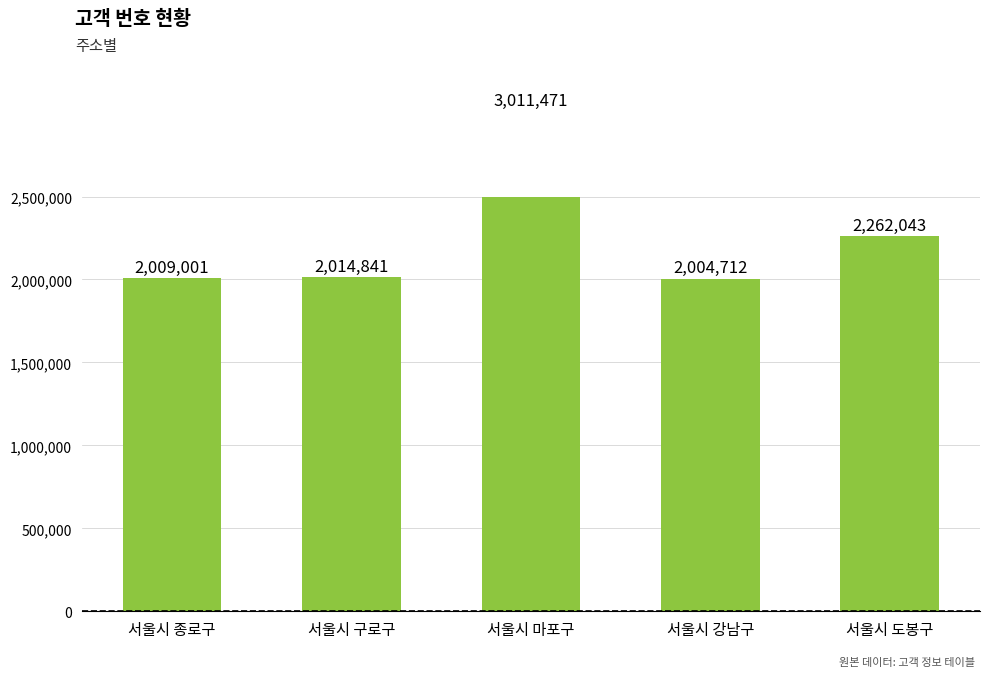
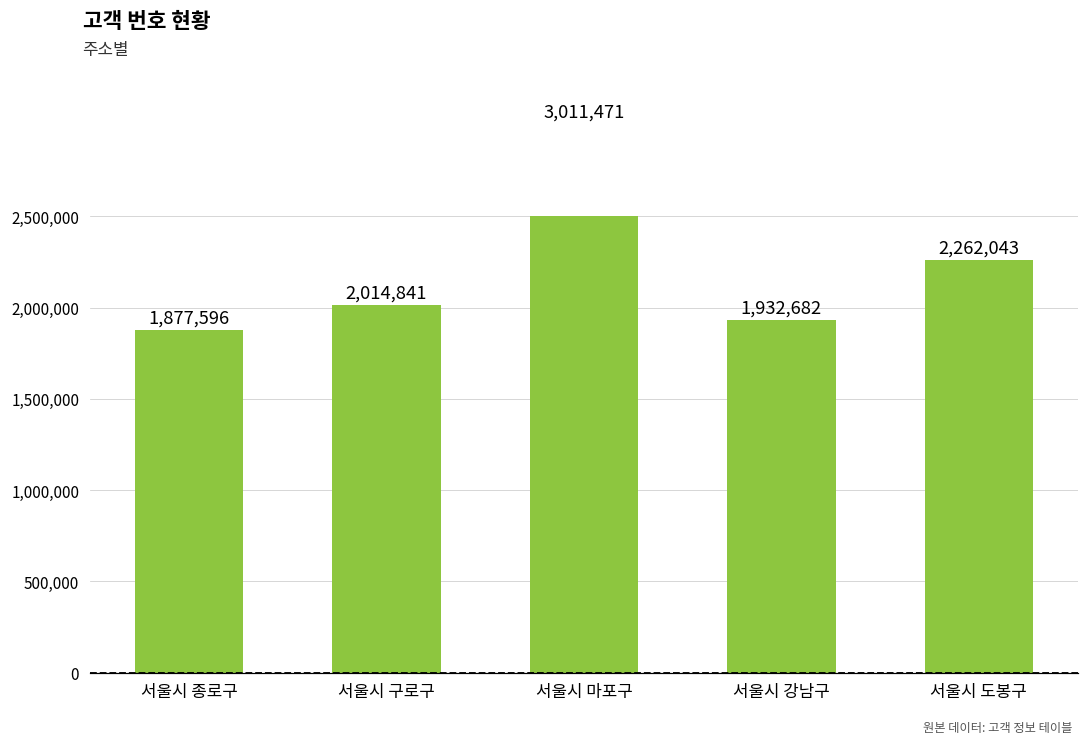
서울시 종로구: 2,009,001 -> 1,877,596
서울시 강남구: 2,004,712 -> 1,932,682
